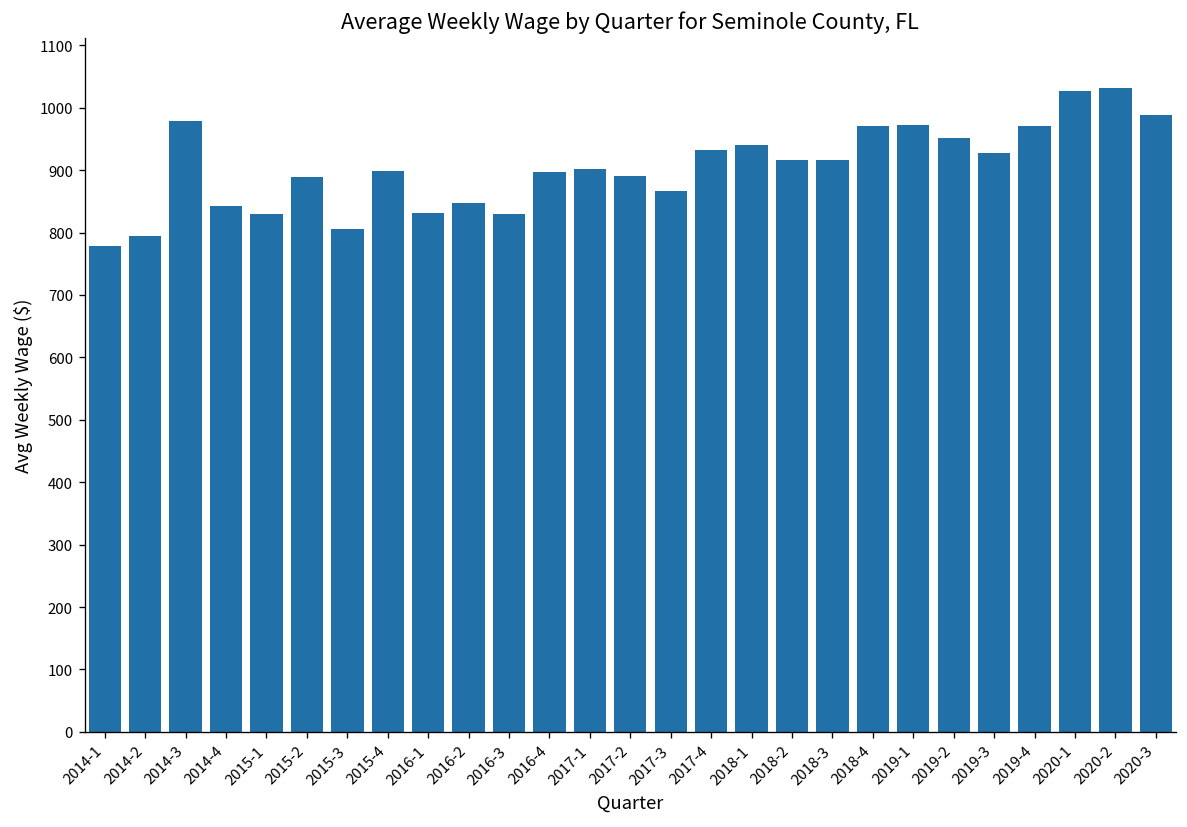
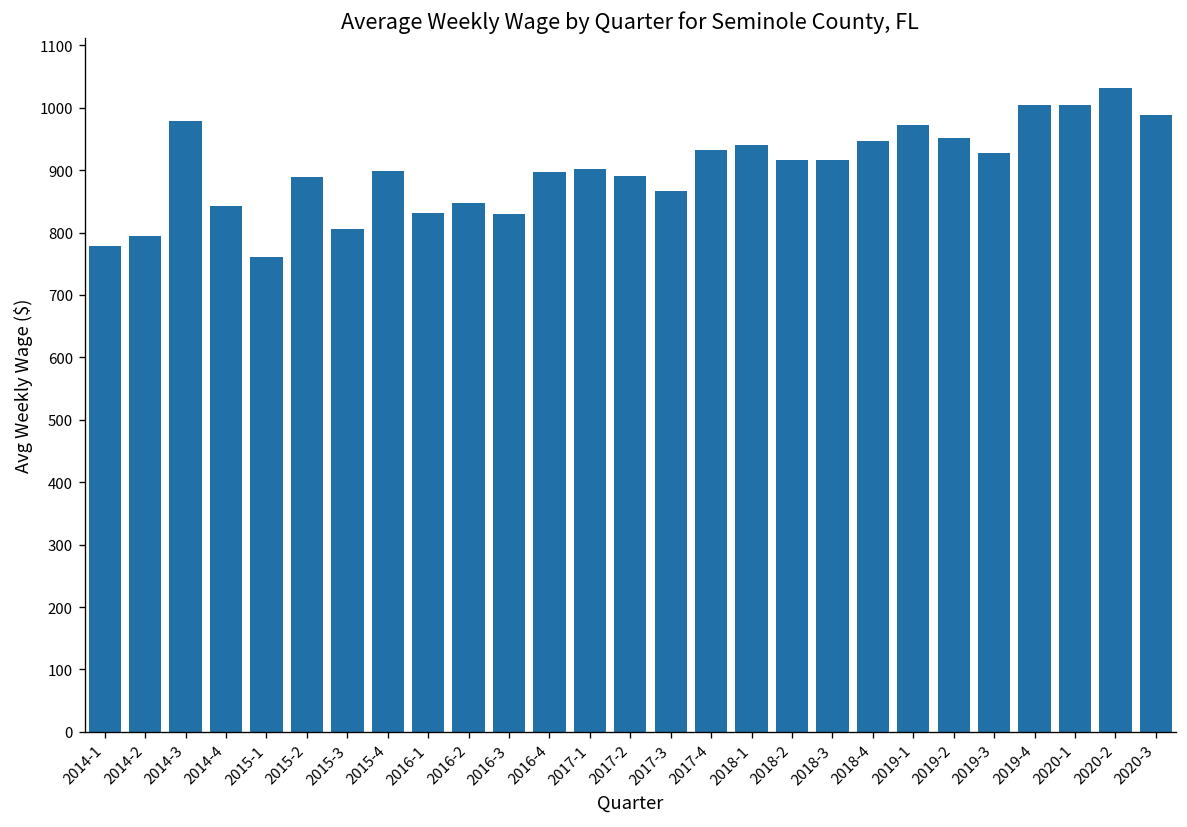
2015-1: 830 -> 760
2018-4: 970 -> 950
2019-4: 970 -> 1010
2020-1: 1030 -> 1010
